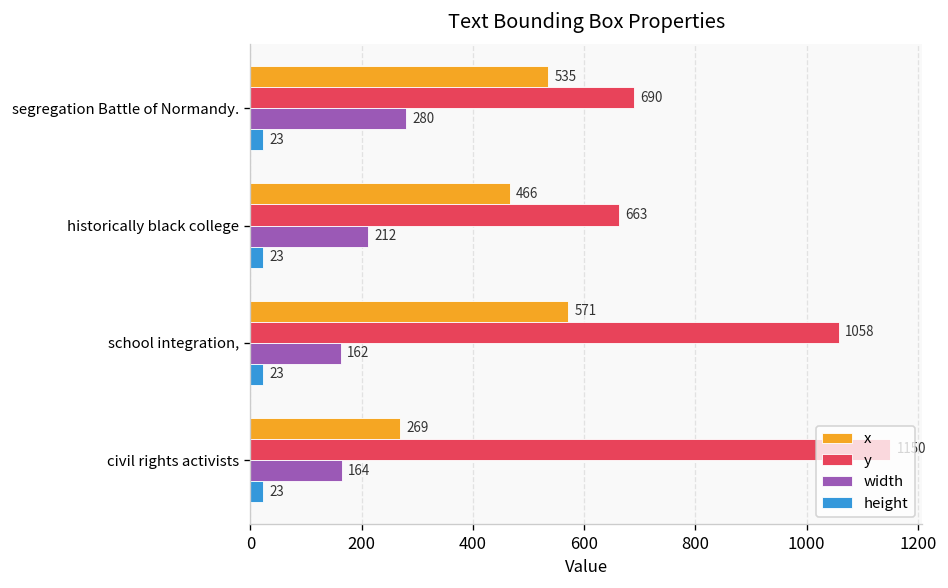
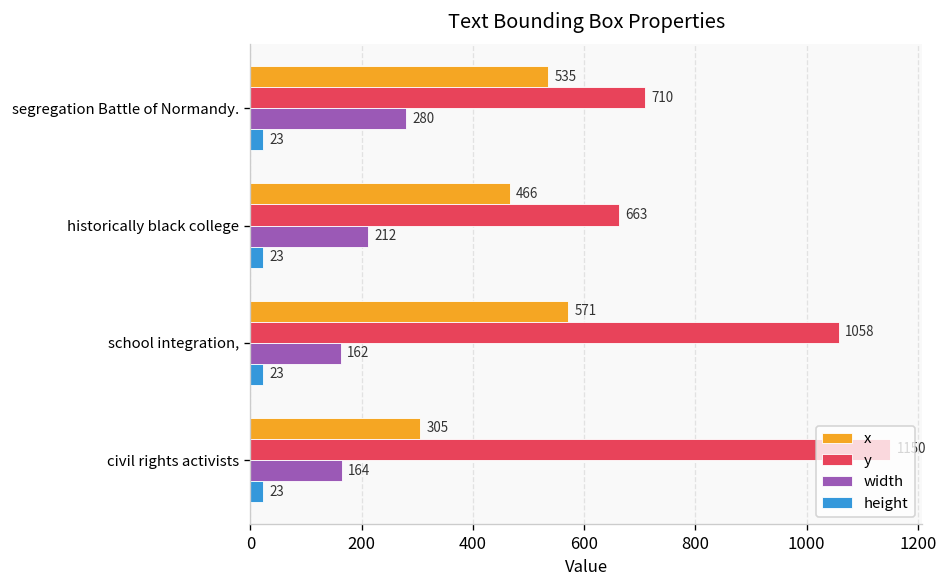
y, segregation Battle of Normandy.: 690 -> 710
x, civil rights activists: 269 -> 305
